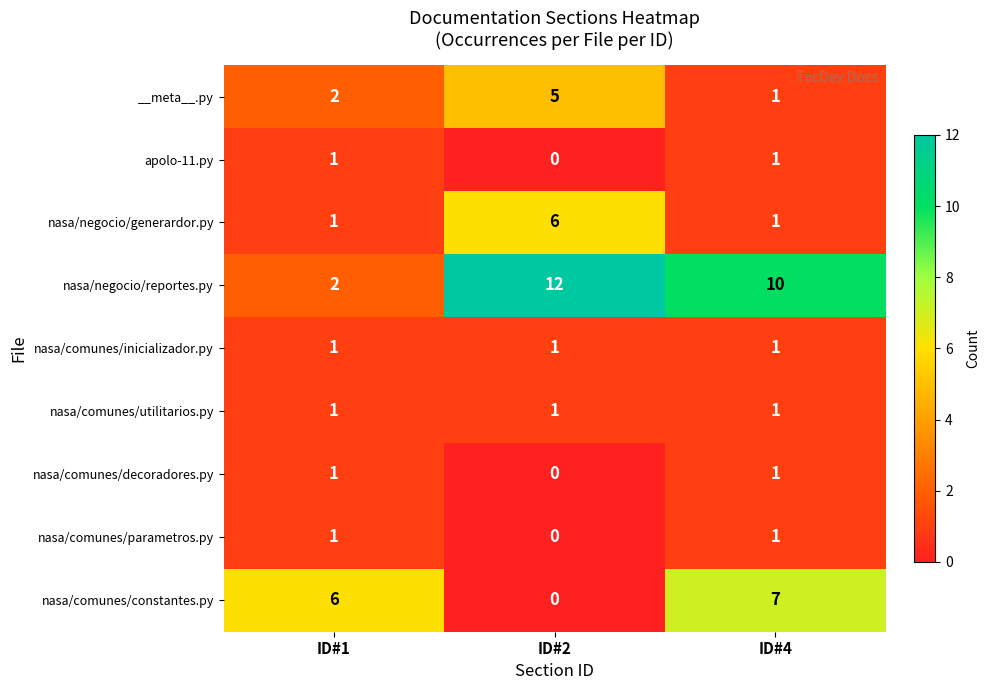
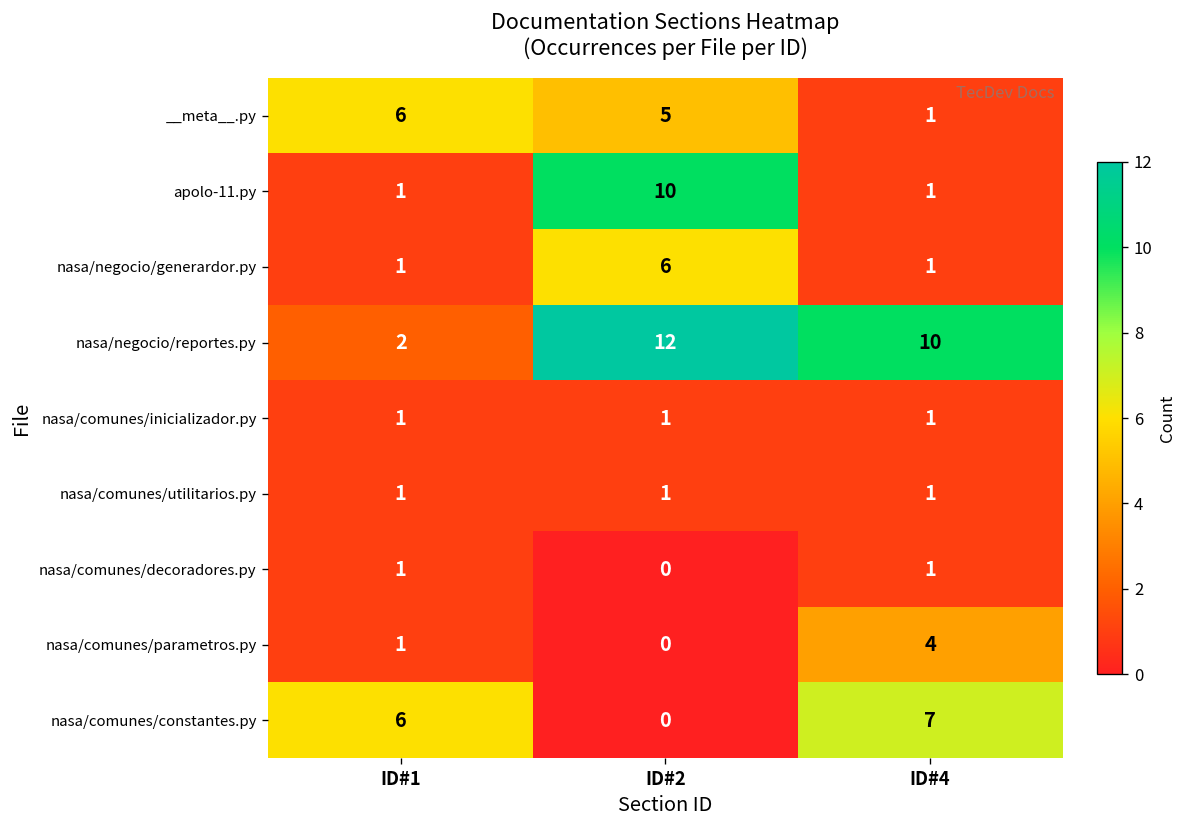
__meta__.py, ID#1: 2 -> 6
apolo-11.py, ID#2: 0 -> 10
nasa/comunes/parametros.py, ID#4: 1 -> 4
